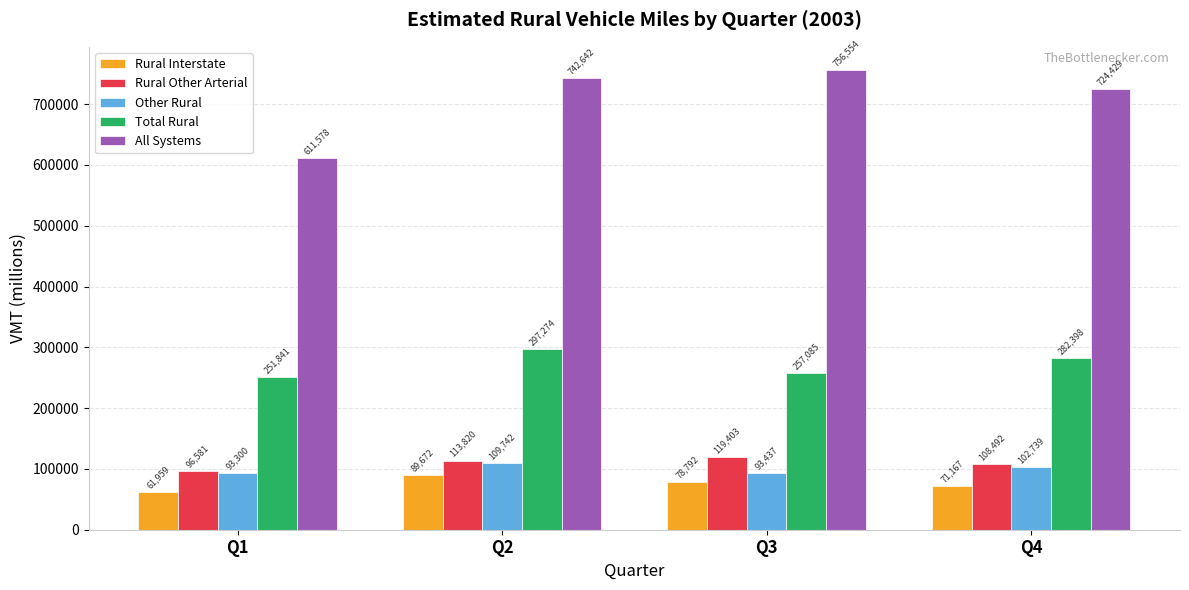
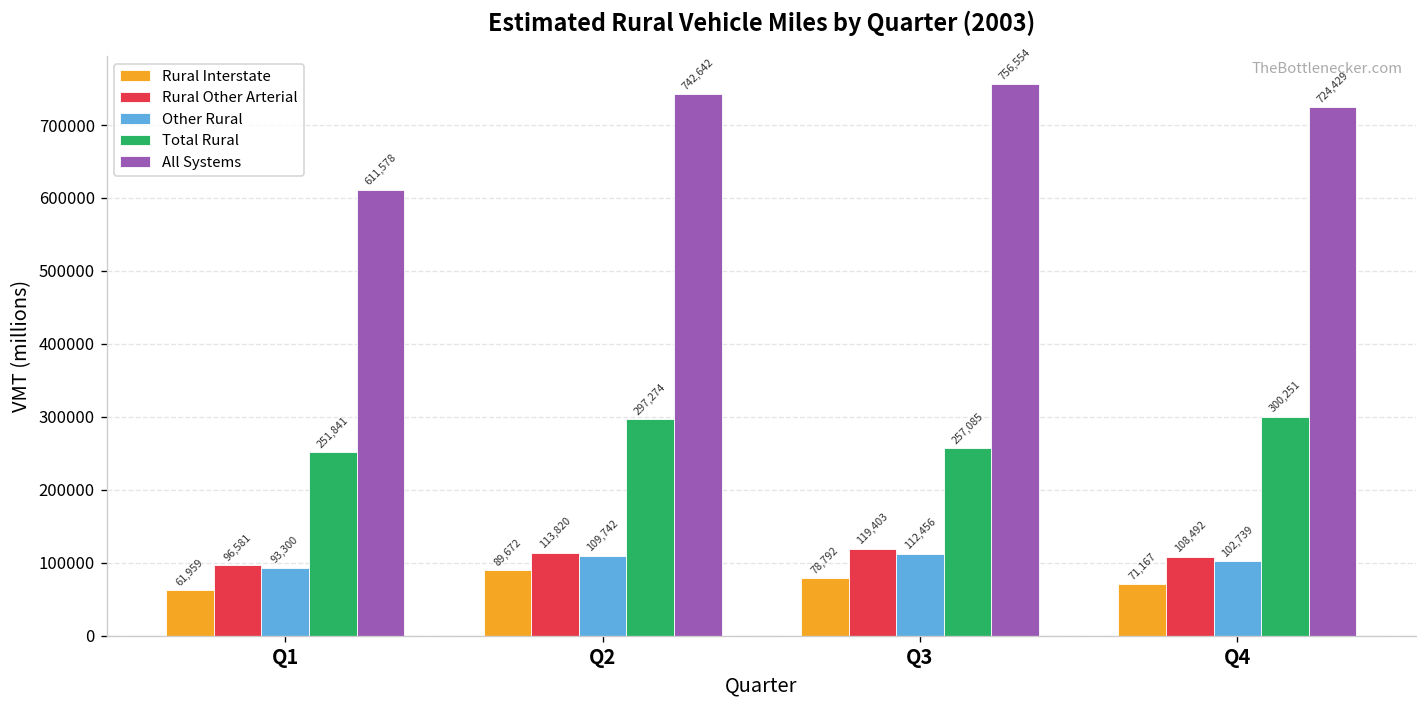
Other Rural, Q3: 93,437 -> 112,456
Total Rural, Q4: 282,398 -> 300,251
